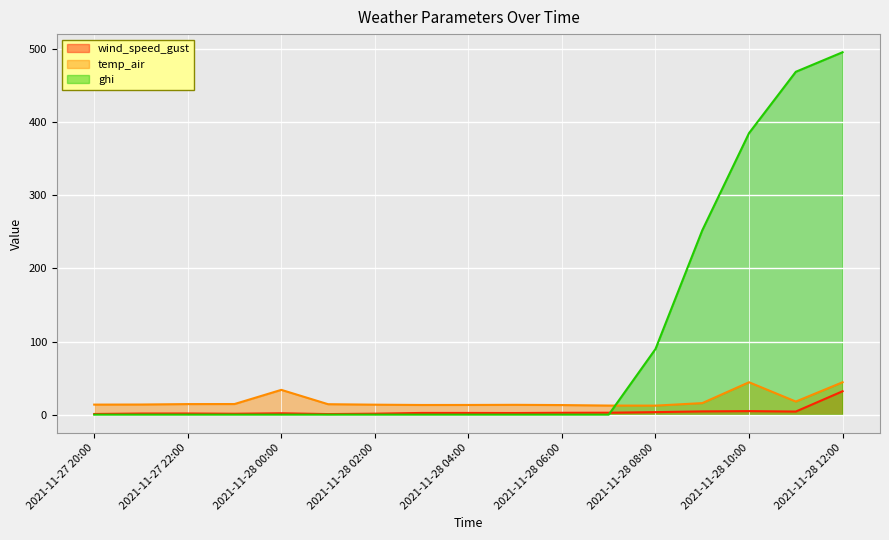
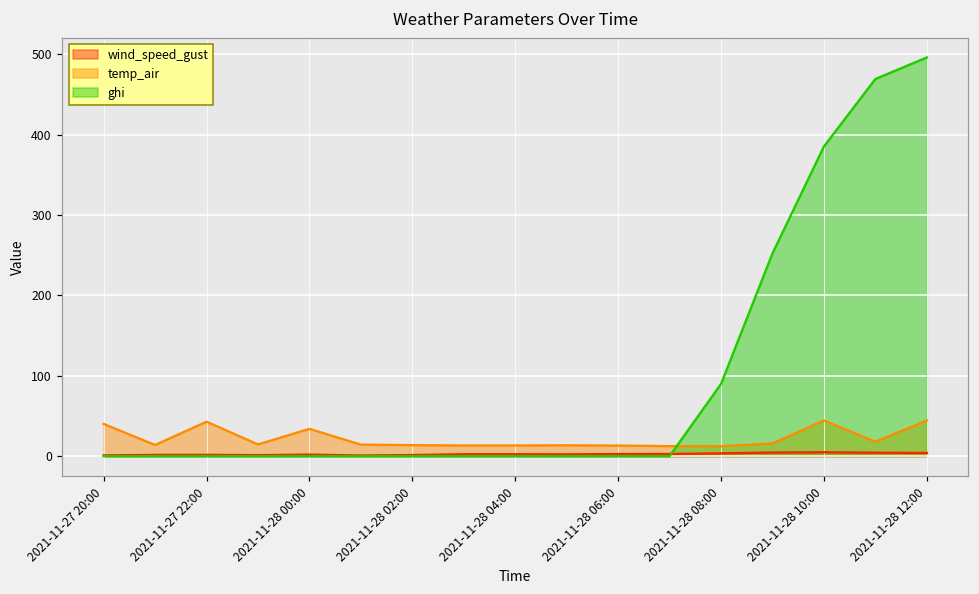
temp_air, 2021-11-27 20:00: 10 -> 40
temp_air, 2021-11-27 22:00: 10 -> 40
wind_speed_gust, 2021-11-28 12:00: 30 -> 0
